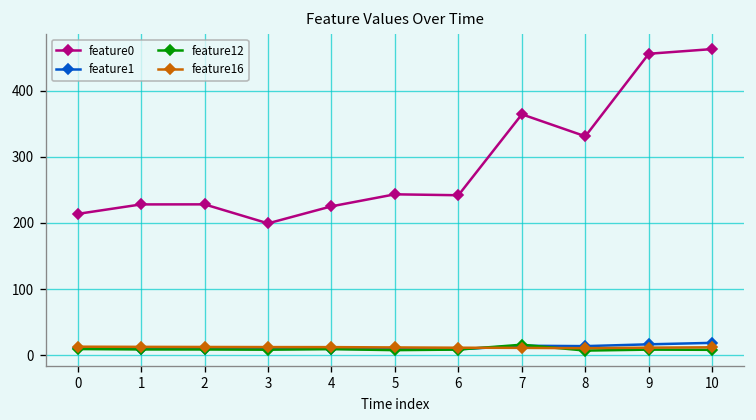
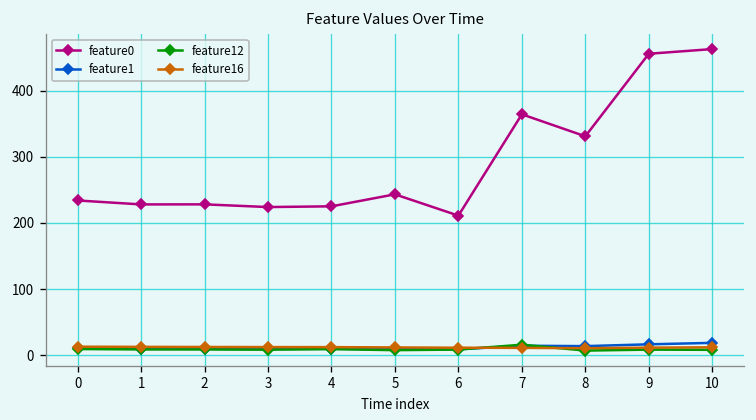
feature0, 0: 210 -> 230
feature0, 3: 200 -> 220
feature0, 6: 240 -> 210
